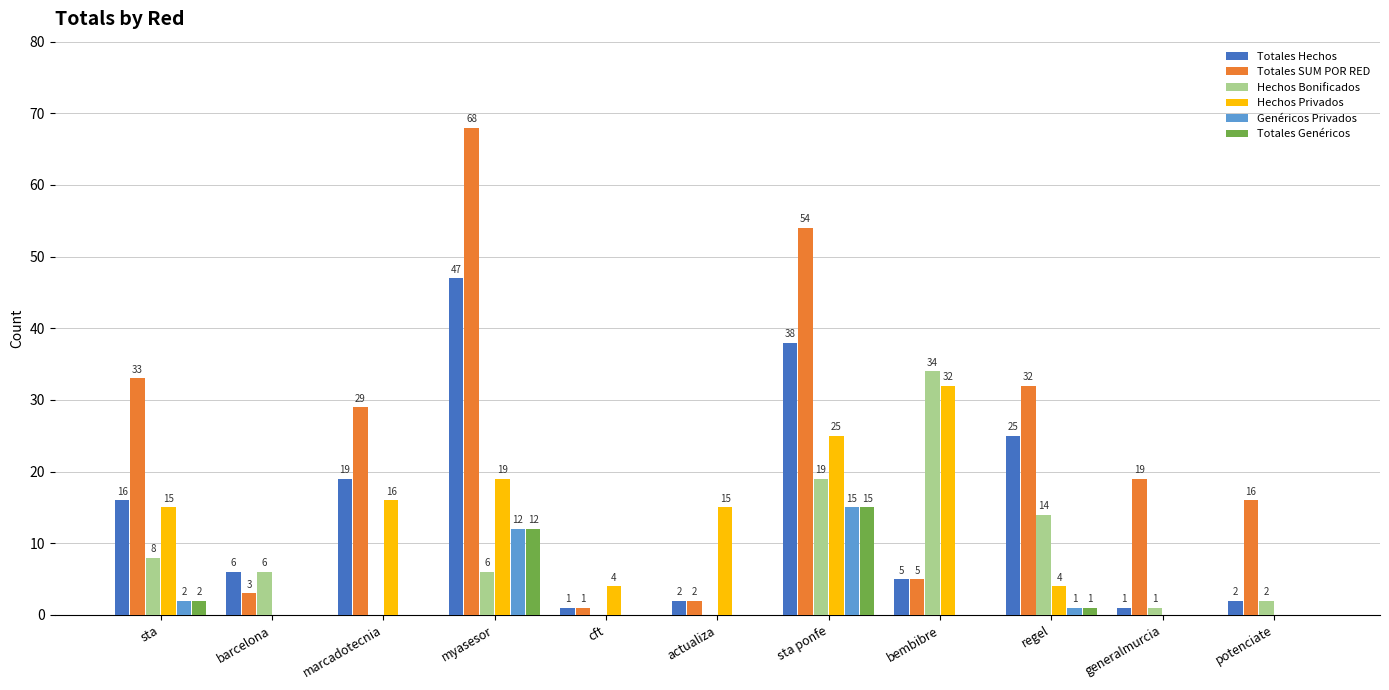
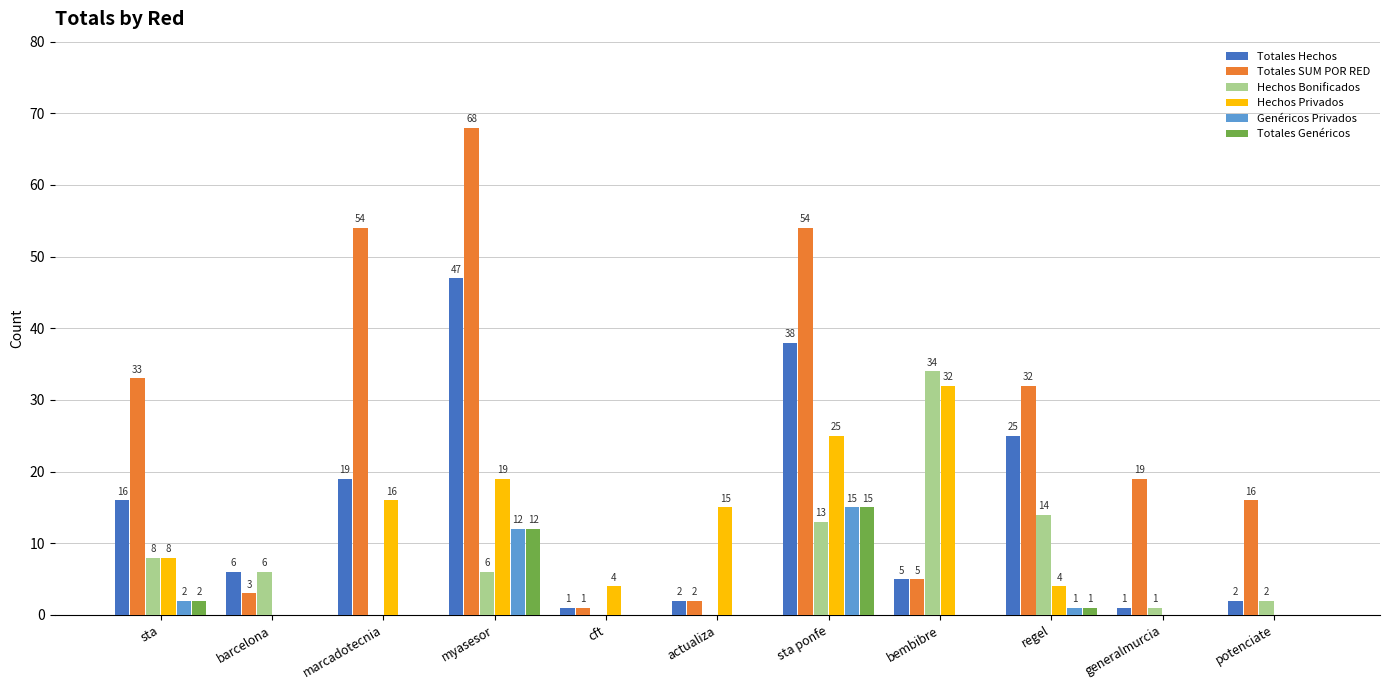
Hechos Privados, sta: 15 -> 8
Totales SUM POR RED, marcadotecnia: 29 -> 54
Hechos Bonificados, sta ponfe: 19 -> 13
